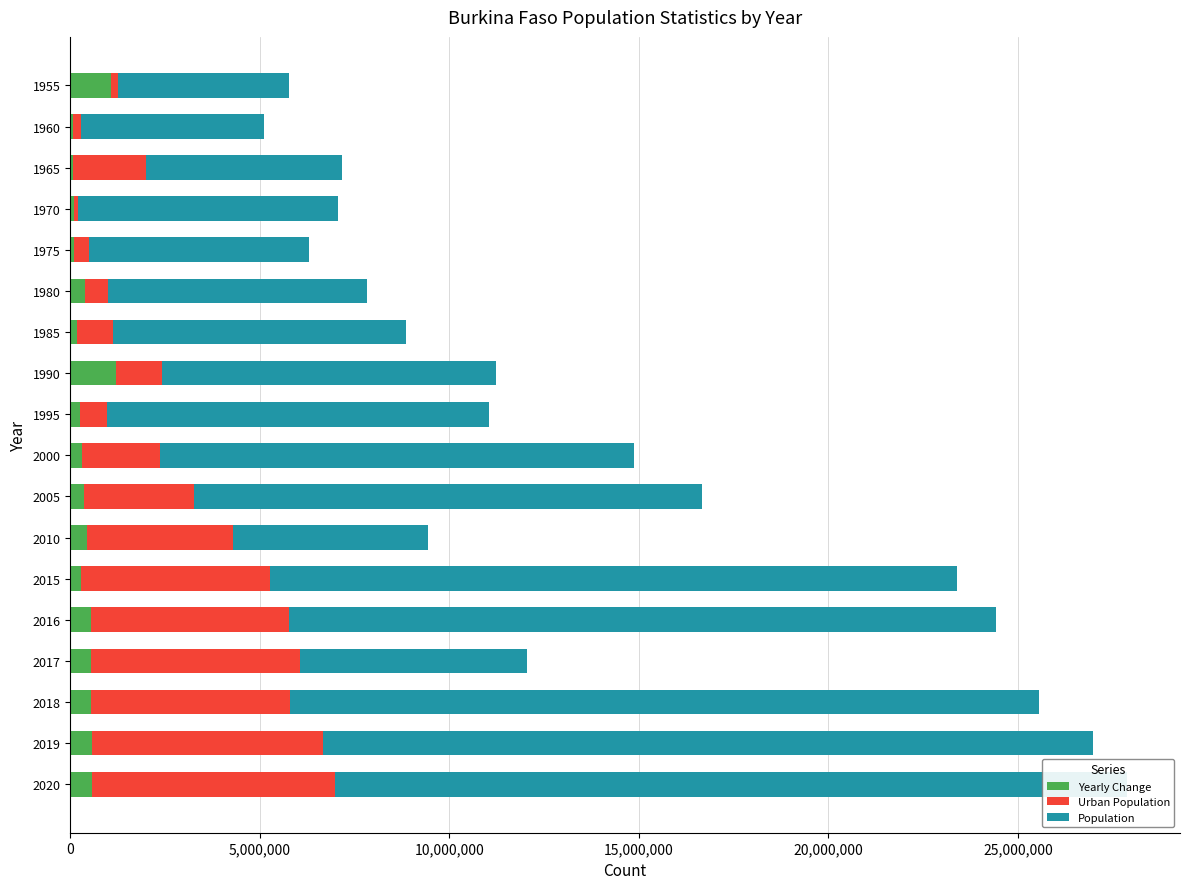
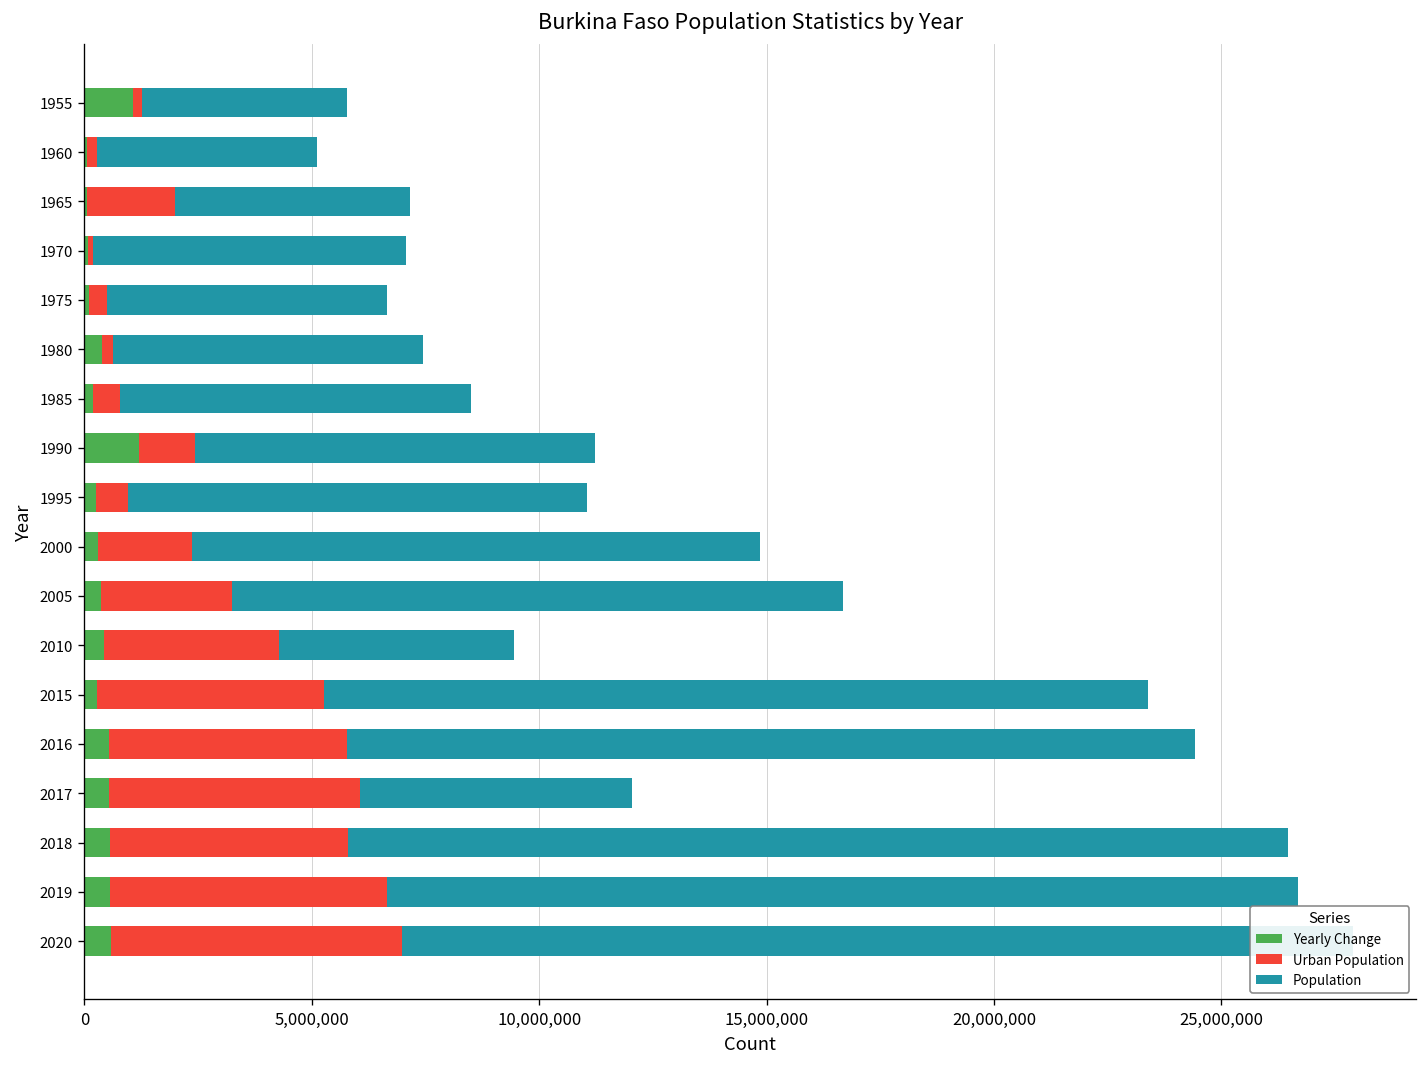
Population, 1975: 5,800,000 -> 6,200,000
Urban Population, 1980: 600,000 -> 200,000
Urban Population, 1985: 1,000,000 -> 600,000
Population, 2018: 19,800,000 -> 20,700,000
Population, 2019: 20,300,000 -> 20,000,000
